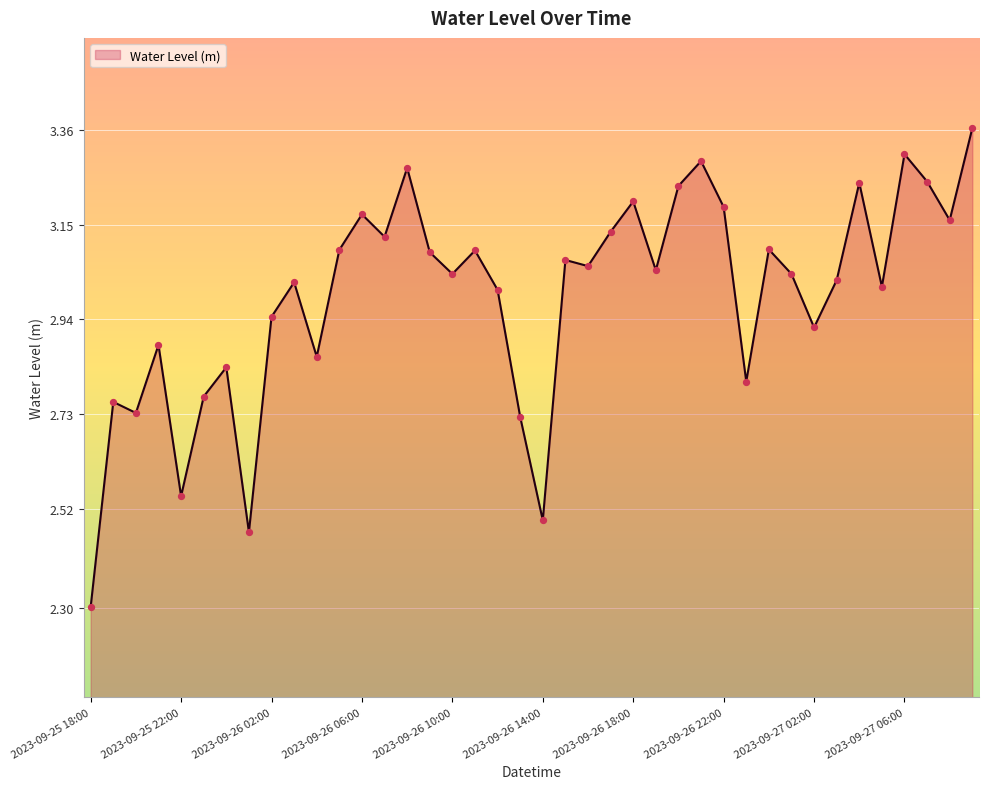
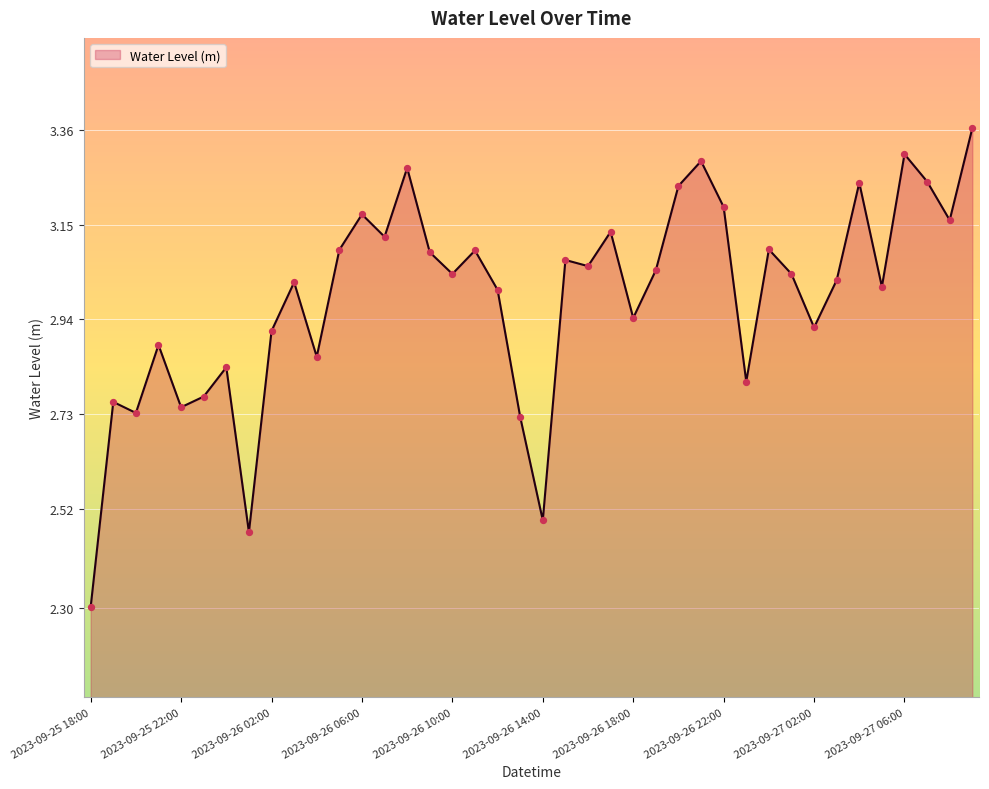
2023-09-25 22:00: 2.55 -> 2.75
2023-09-26 02:00: 2.95 -> 2.91
2023-09-26 18:00: 3.20 -> 2.94
